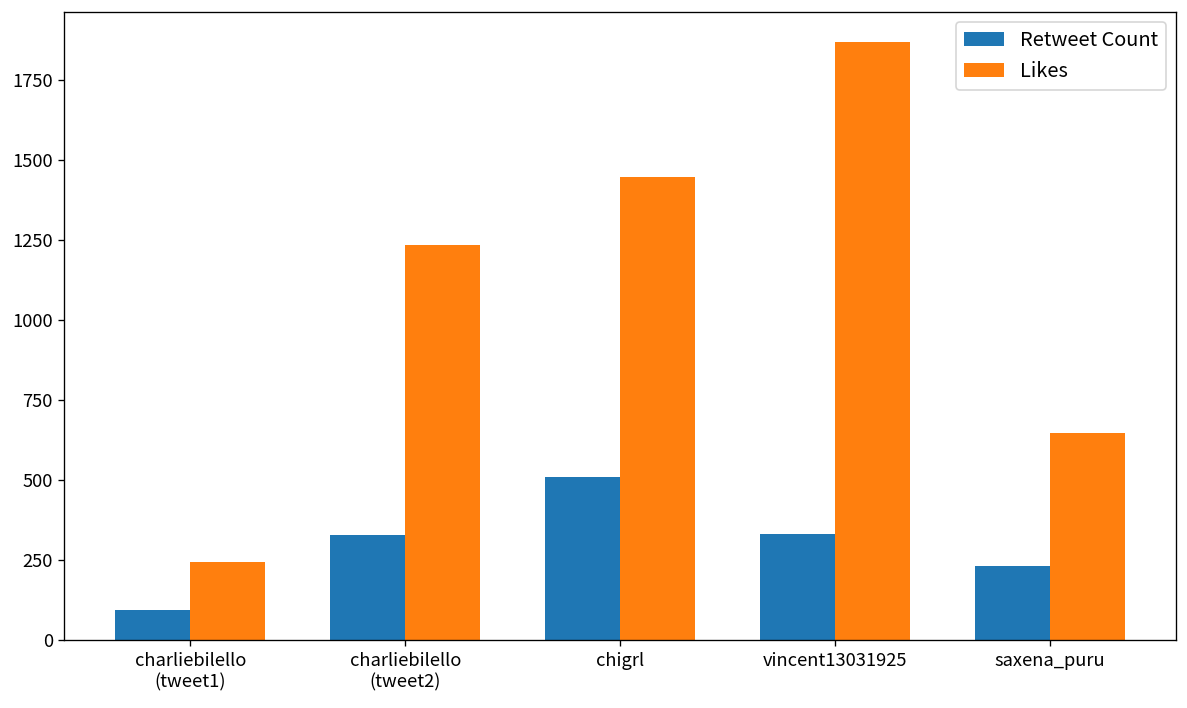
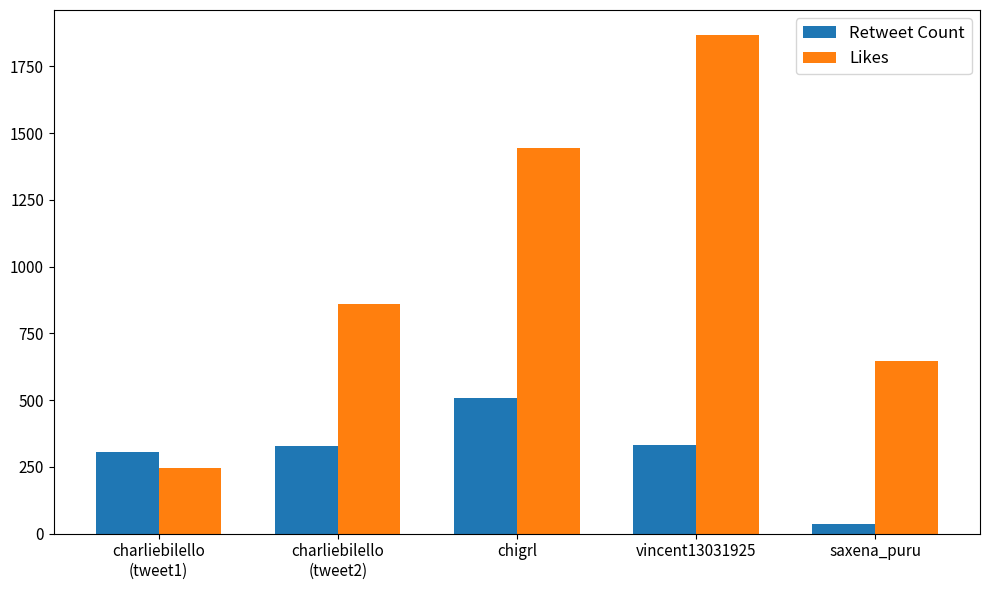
Retweet Count, charliebilello (tweet1): 100 -> 310
Likes, charliebilello (tweet2): 1230 -> 860
Retweet Count, saxena_puru: 230 -> 40
